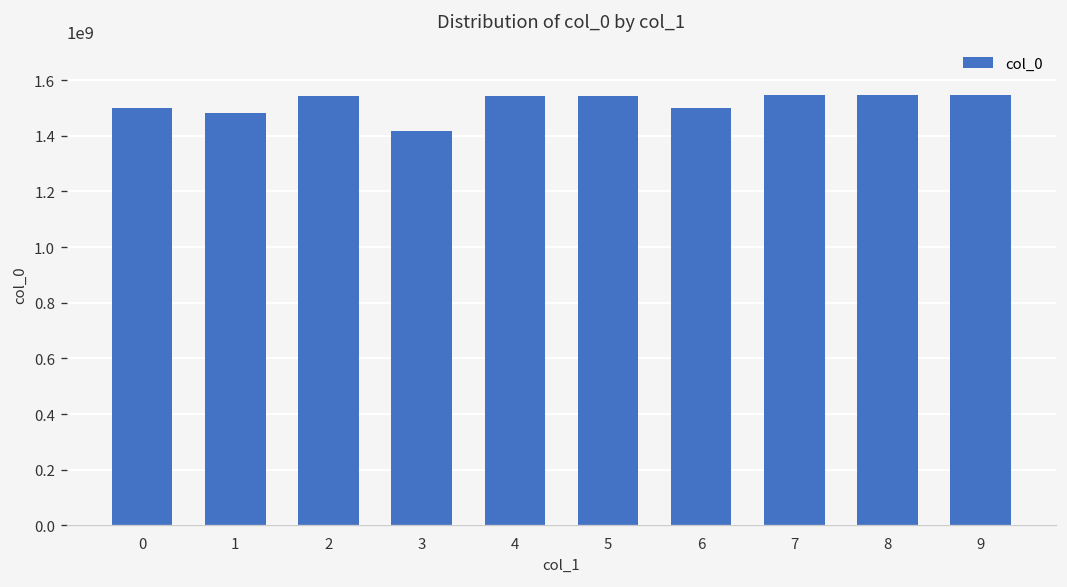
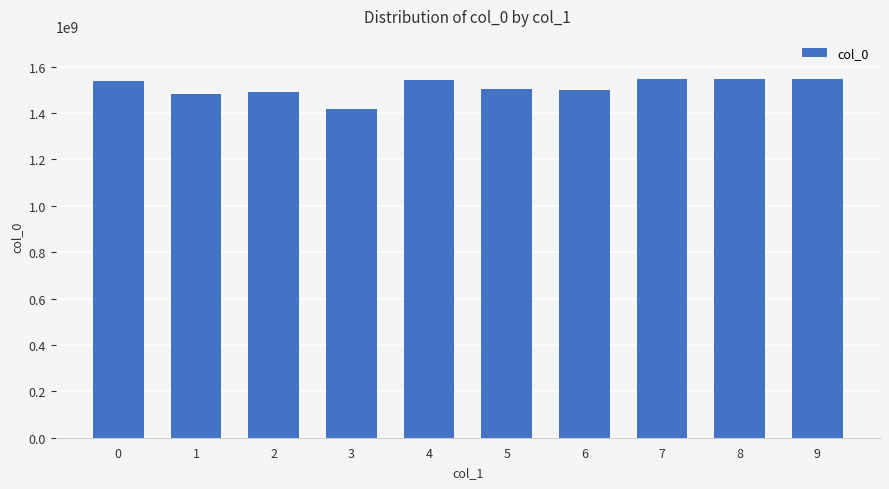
0: 1500000000 -> 1540000000
2: 1540000000 -> 1490000000
5: 1540000000 -> 1500000000
